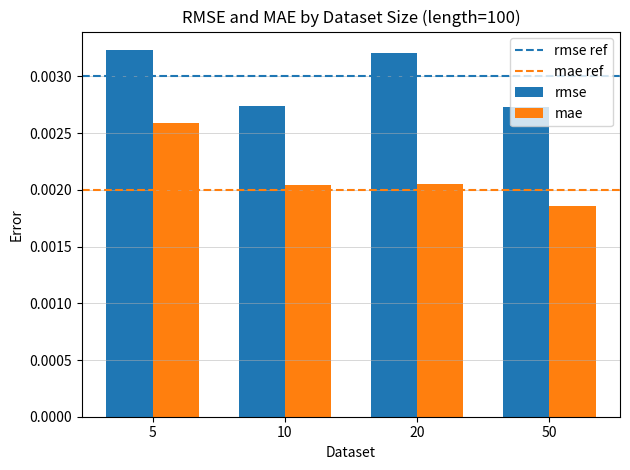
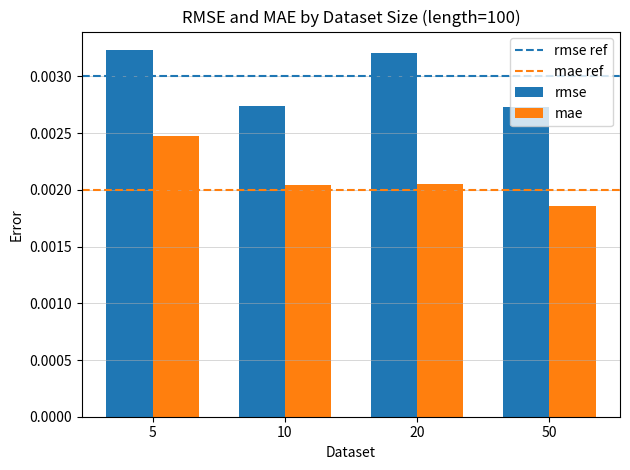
mae, 5: 0.00259 -> 0.00248
